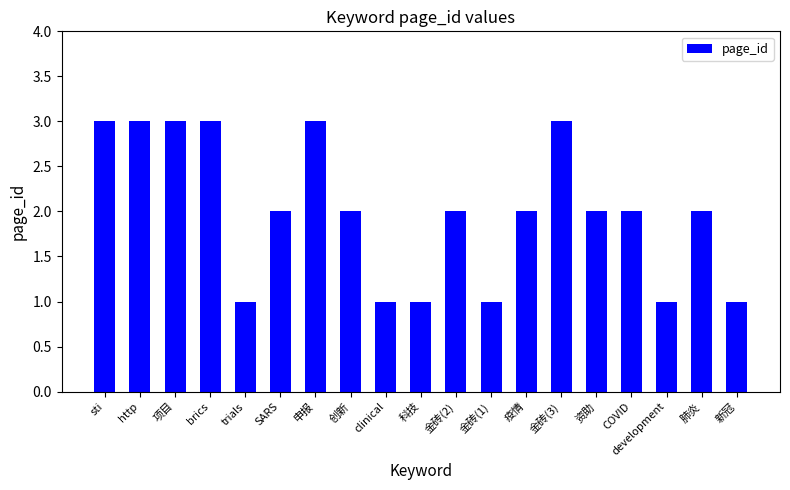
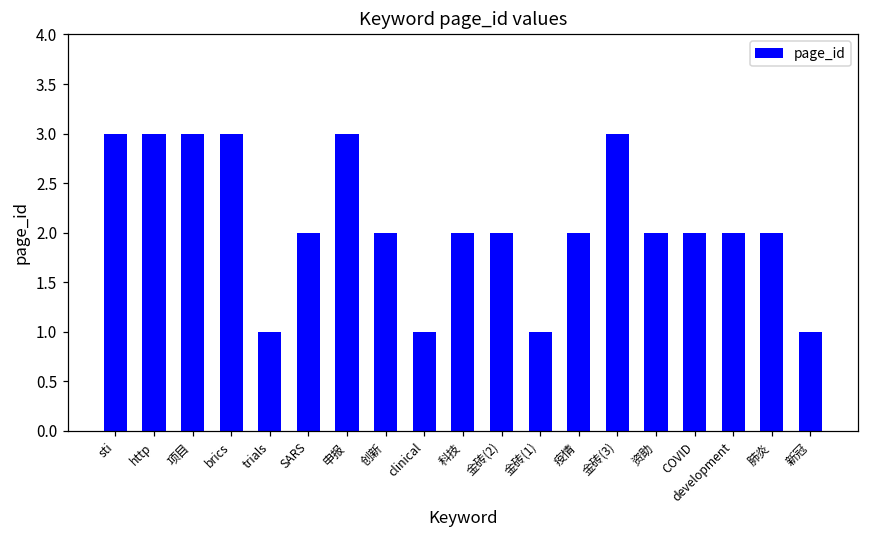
科技: 1 -> 2
development: 1 -> 2
